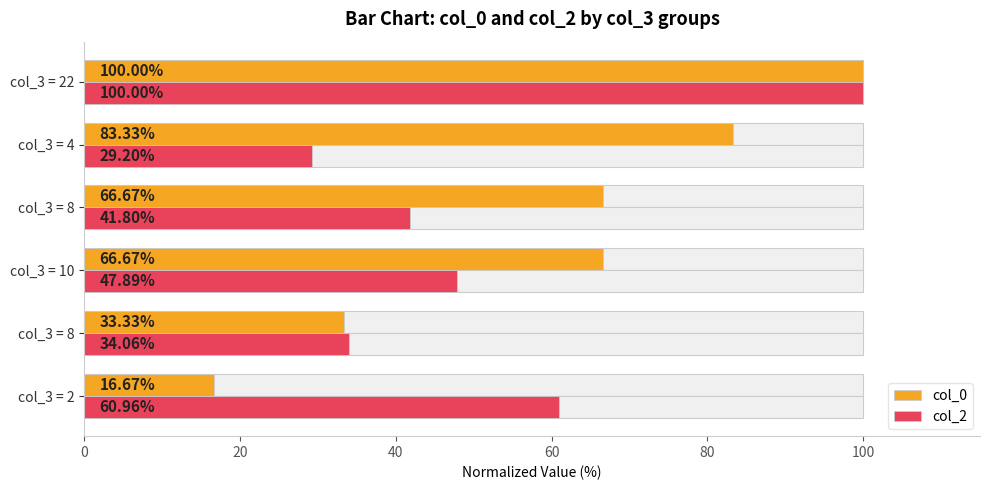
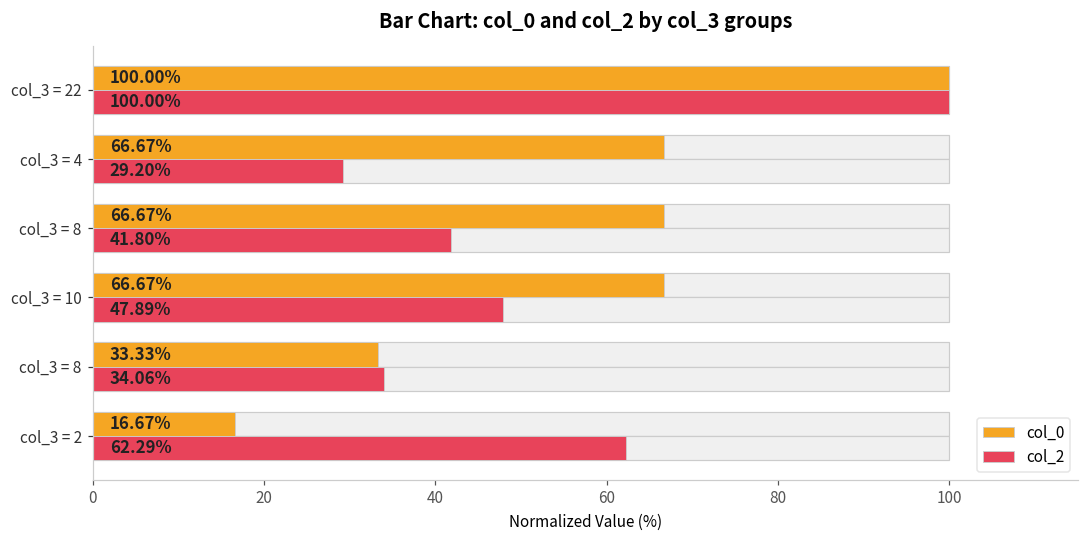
col_0, col_3 = 4: 83.33% -> 66.67%
col_2, col_3 = 2: 60.96% -> 62.29%
